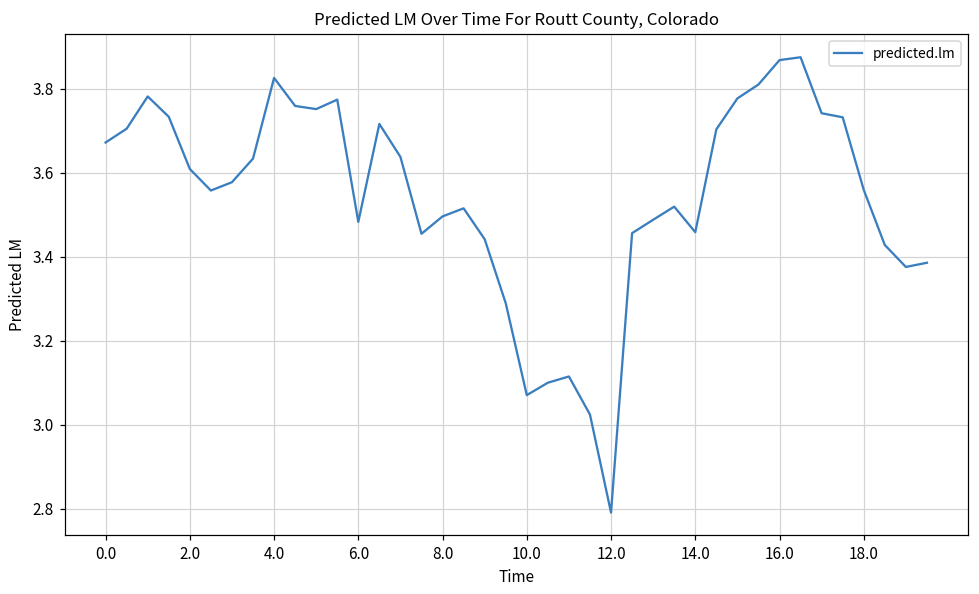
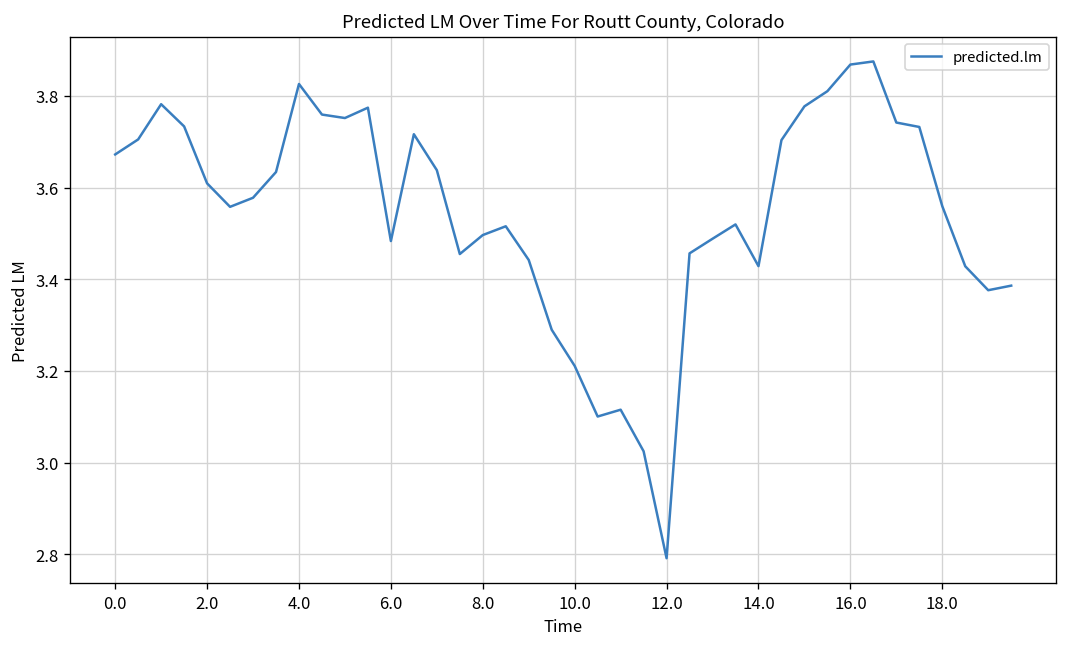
10.0: 3.07 -> 3.21
14.0: 3.46 -> 3.43
